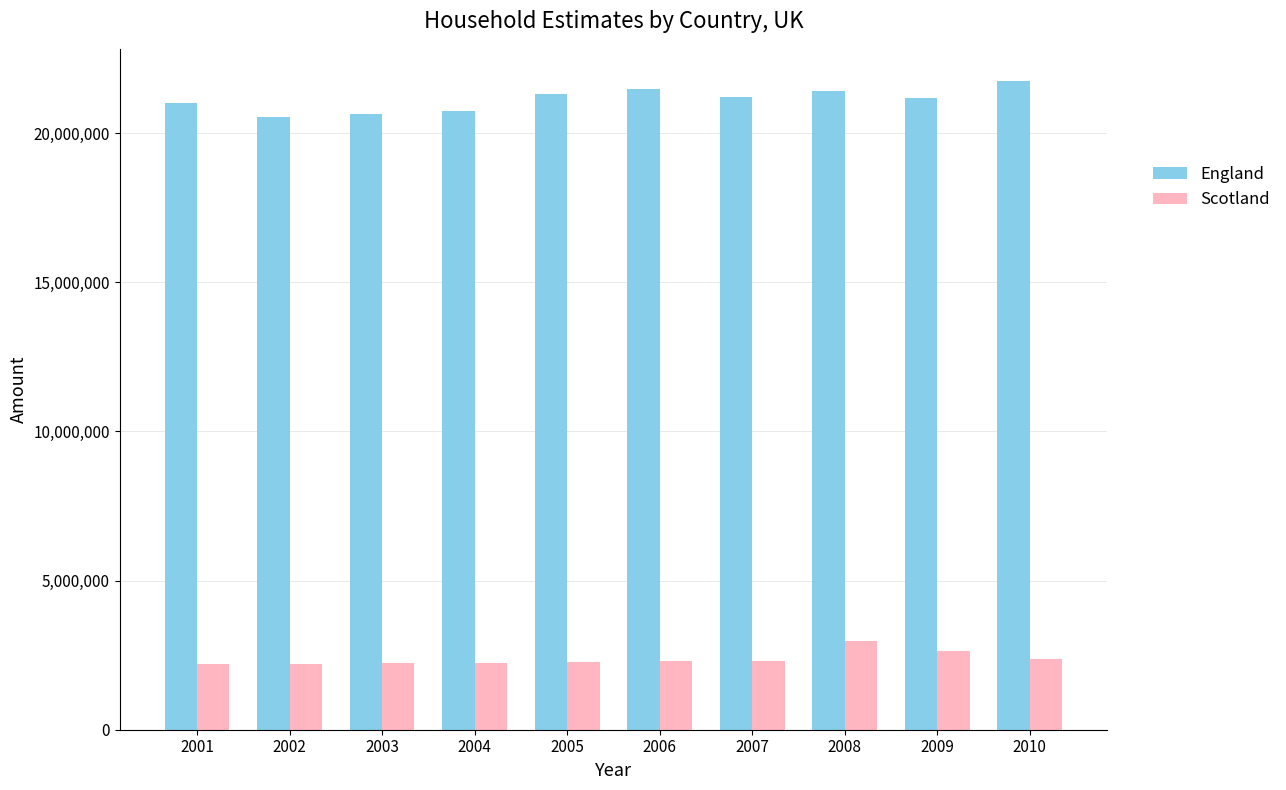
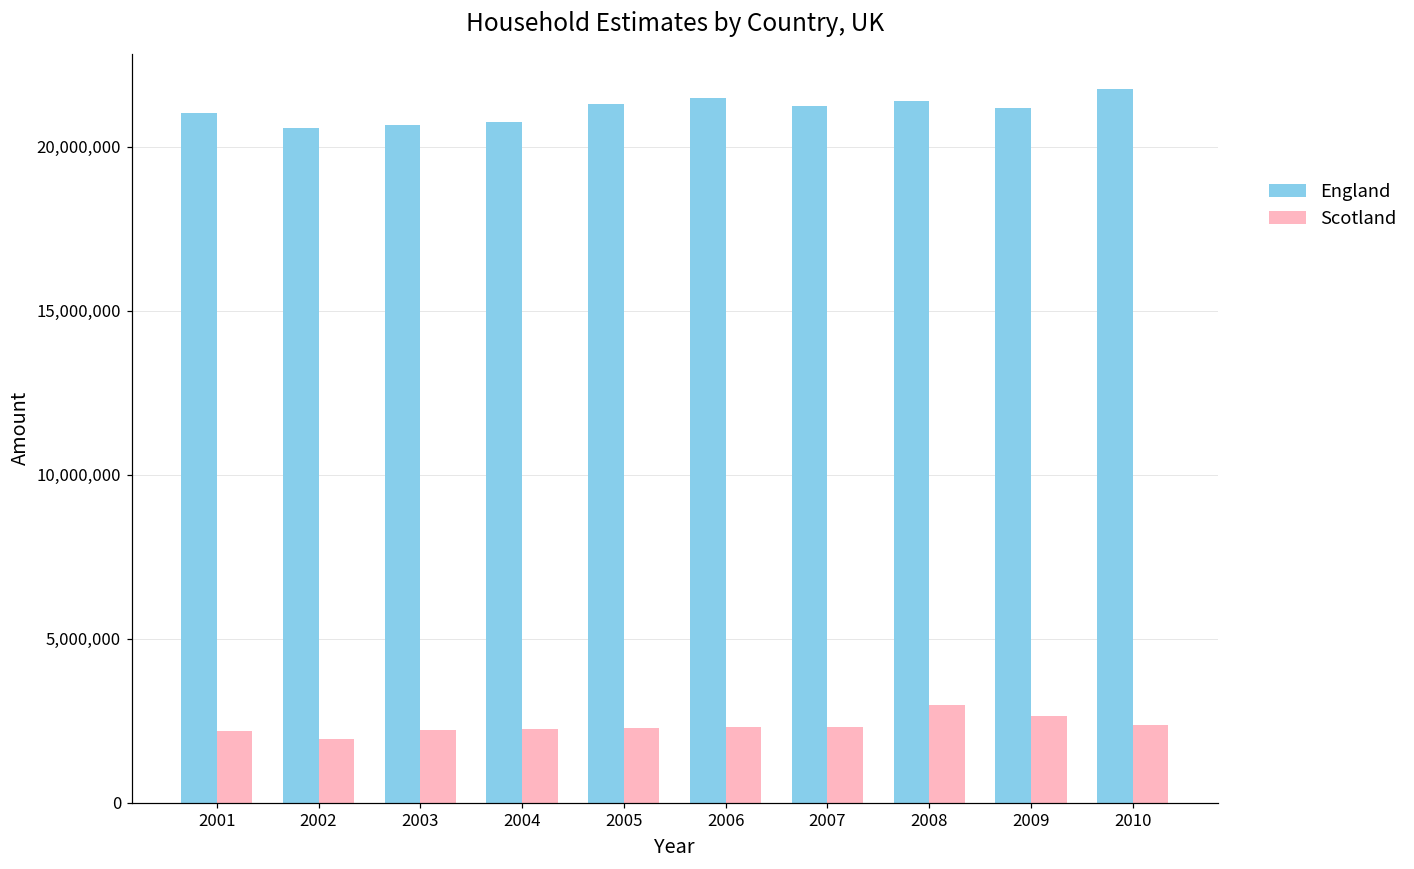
Scotland, 2002: 2,200,000 -> 1,900,000
